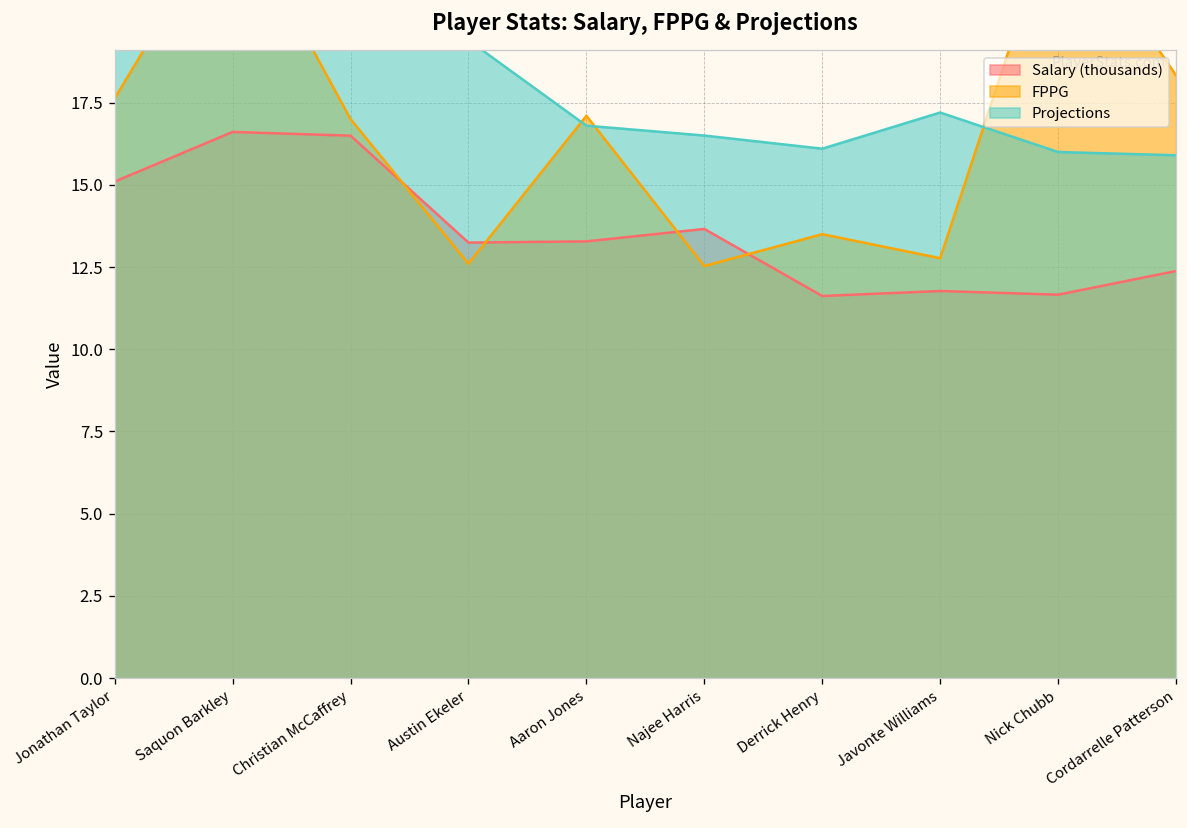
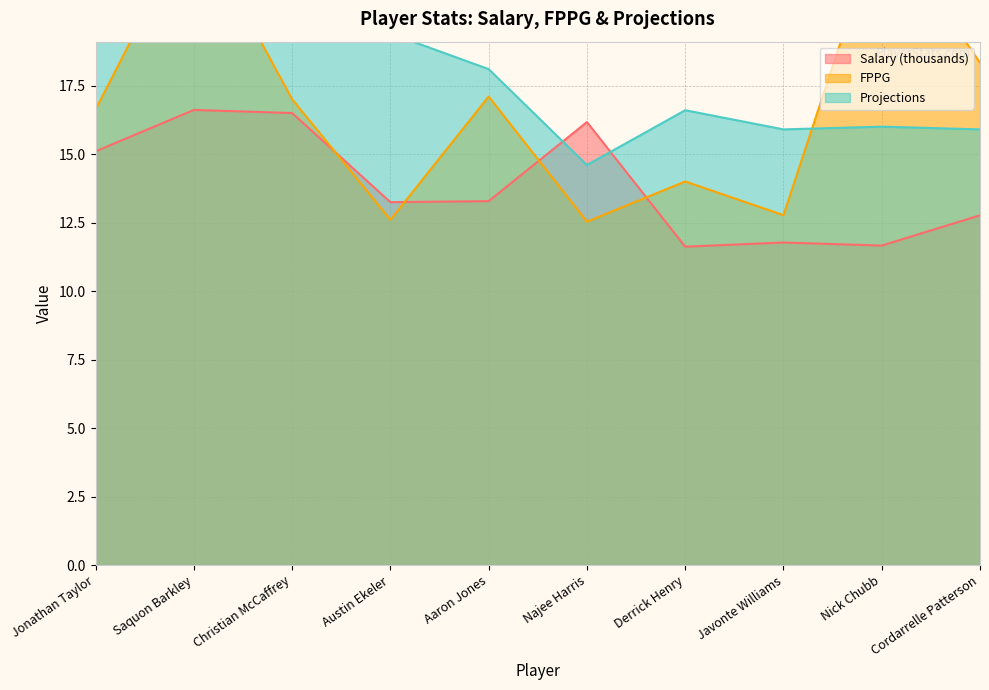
FPPG, Jonathan Taylor: 17.6 -> 16.6
Projections, Aaron Jones: 16.8 -> 18.1
Salary (thousands), Najee Harris: 13.7 -> 16.2
Projections, Najee Harris: 16.5 -> 14.6
FPPG, Derrick Henry: 13.5 -> 14.0
Projections, Derrick Henry: 16.1 -> 16.6
Projections, Javonte Williams: 17.2 -> 15.9
Salary (thousands), Cordarrelle Patterson: 12.4 -> 12.8
